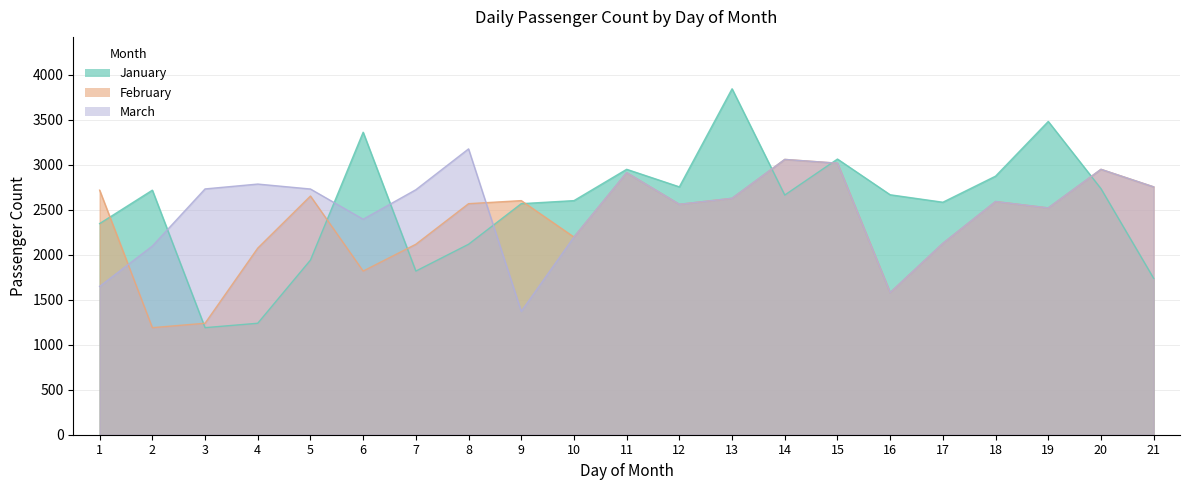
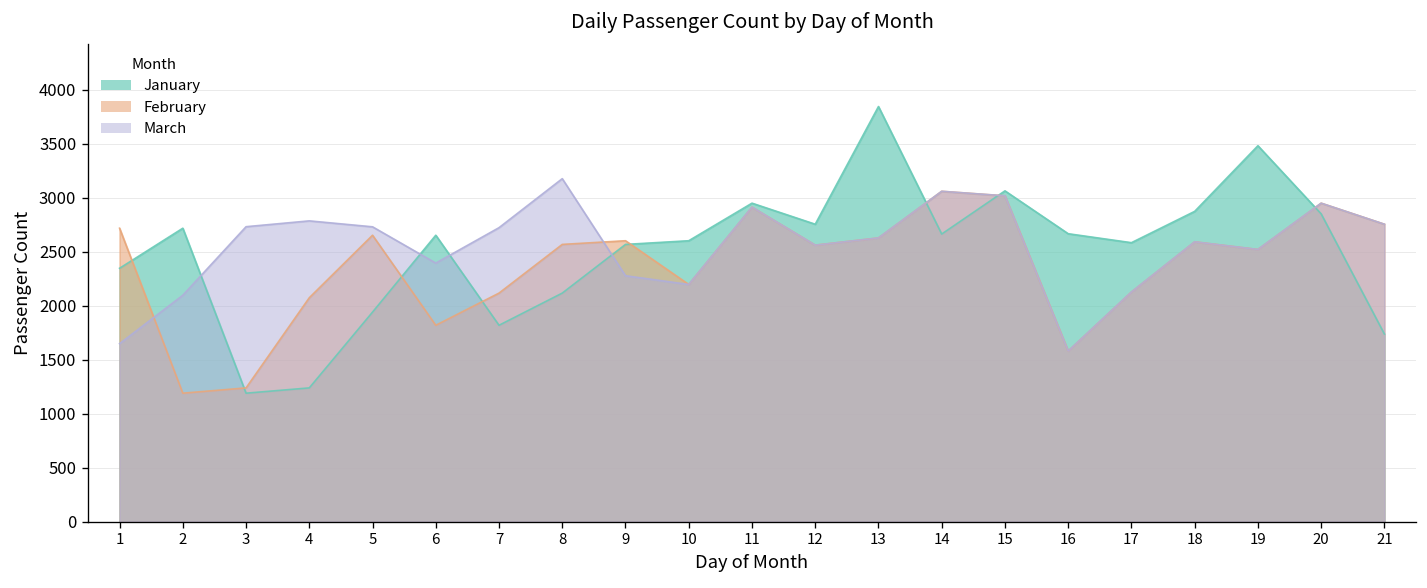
January, 6: 3400 -> 2700
March, 9: 1400 -> 2300
January, 20: 2700 -> 2900
